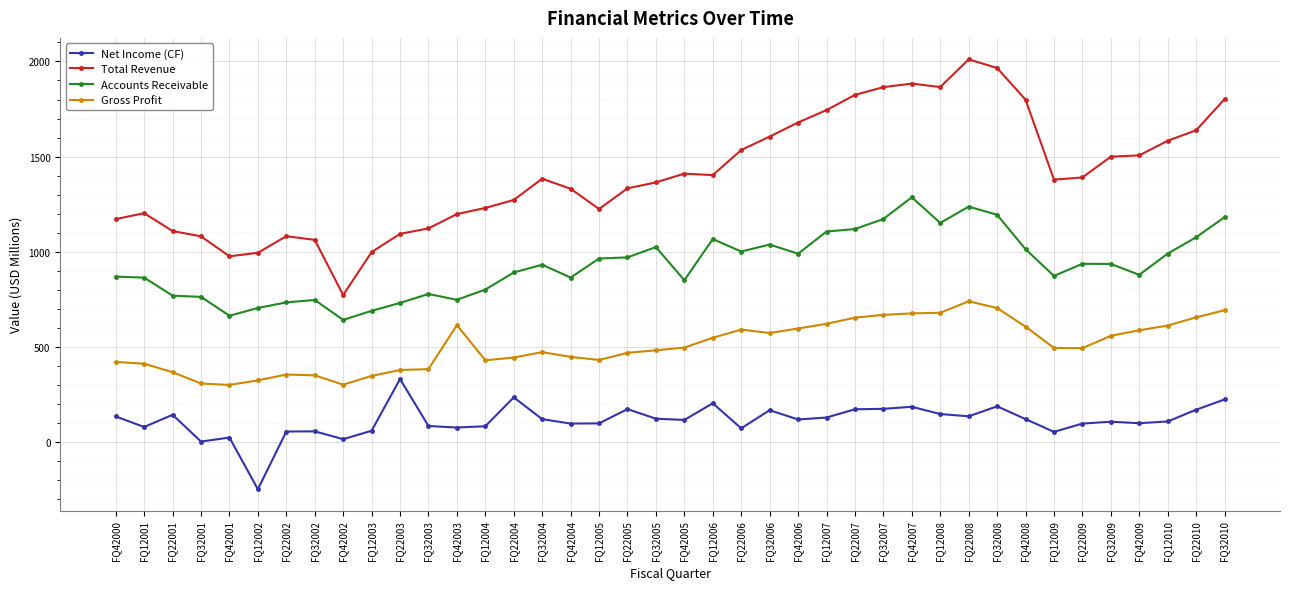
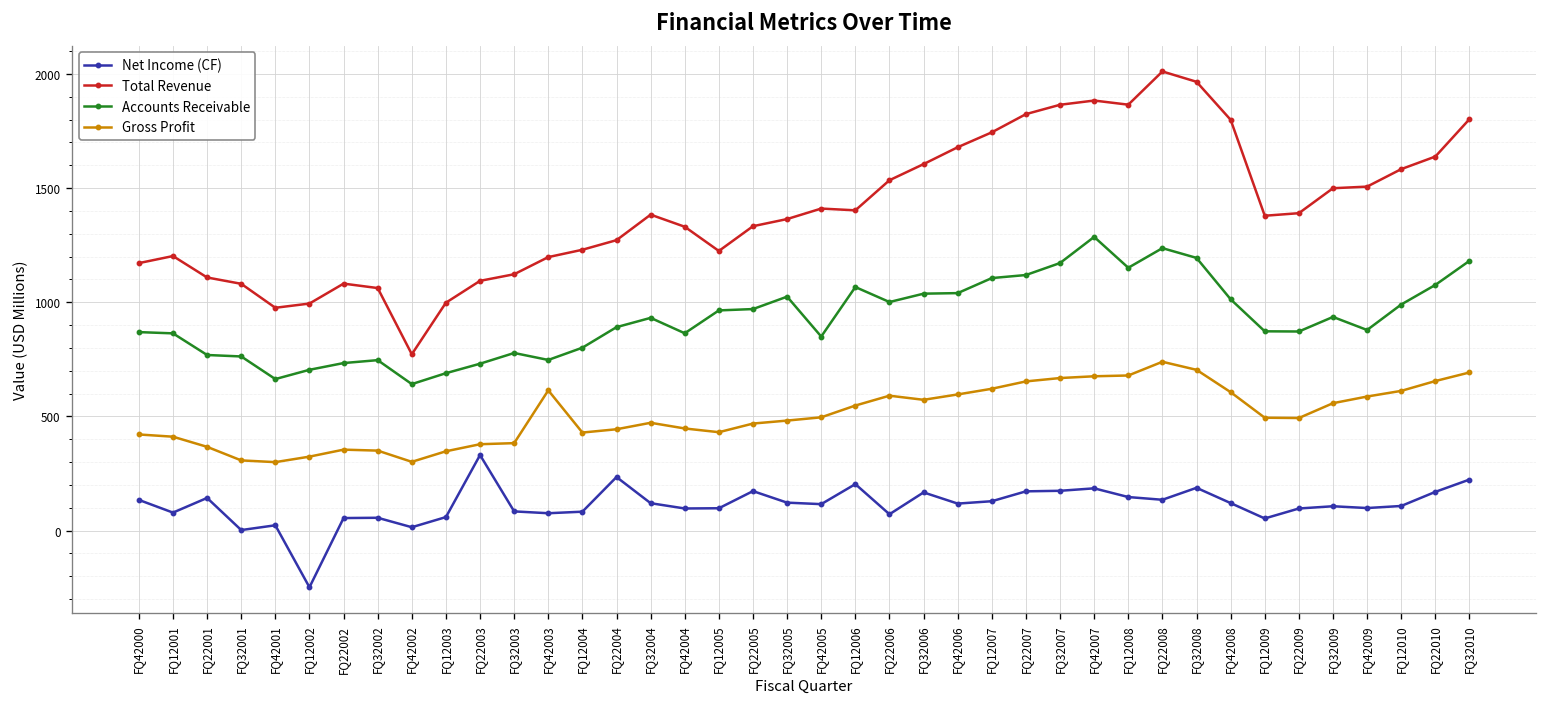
Accounts Receivable, FQ42006: 990 -> 1040
Accounts Receivable, FQ22009: 940 -> 870
